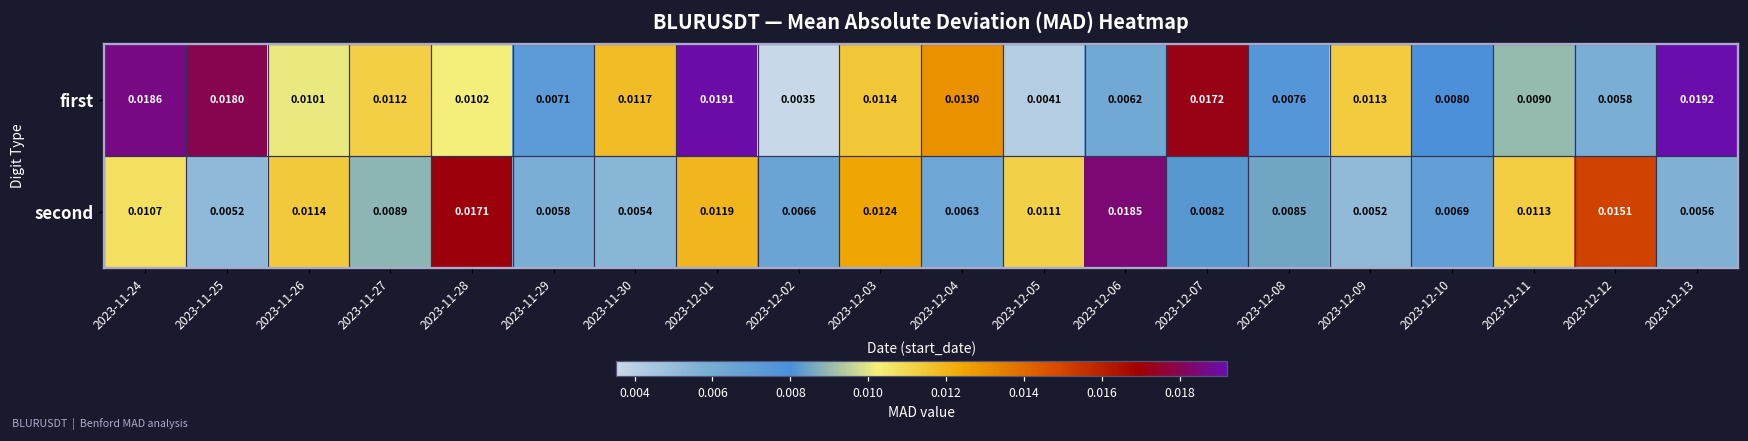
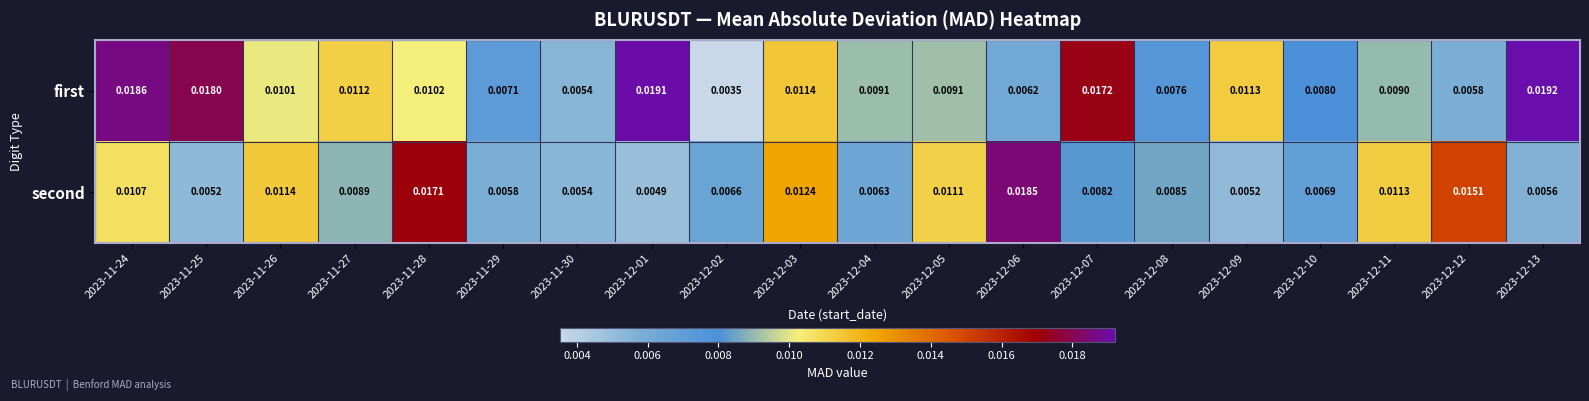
first, 2023-11-30: 0.0117 -> 0.0054
first, 2023-12-04: 0.0130 -> 0.0091
first, 2023-12-05: 0.0041 -> 0.0091
second, 2023-12-01: 0.0119 -> 0.0049
